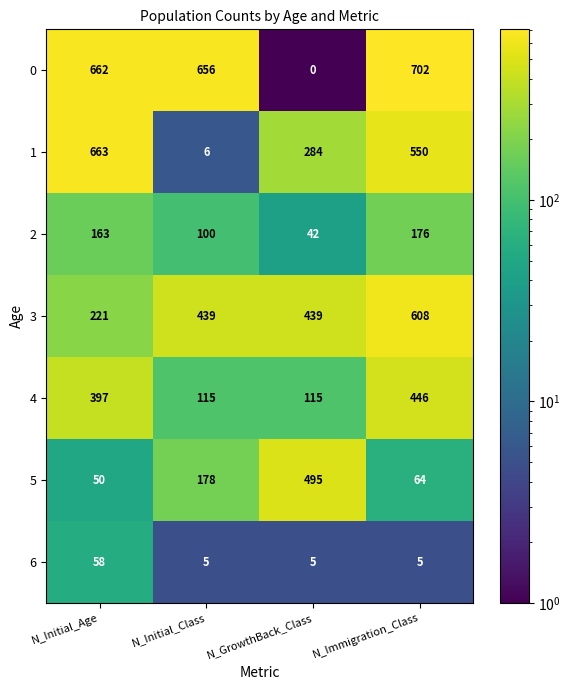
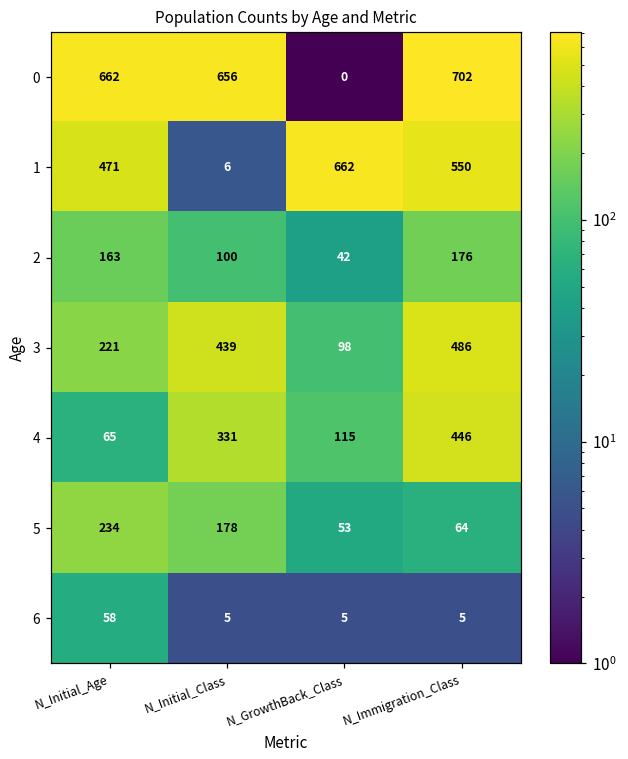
1, N_Initial_Age: 663 -> 471
1, N_GrowthBack_Class: 284 -> 662
3, N_GrowthBack_Class: 439 -> 98
3, N_Immigration_Class: 608 -> 486
4, N_Initial_Age: 397 -> 65
4, N_Initial_Class: 115 -> 331
5, N_Initial_Age: 50 -> 234
5, N_GrowthBack_Class: 495 -> 53
